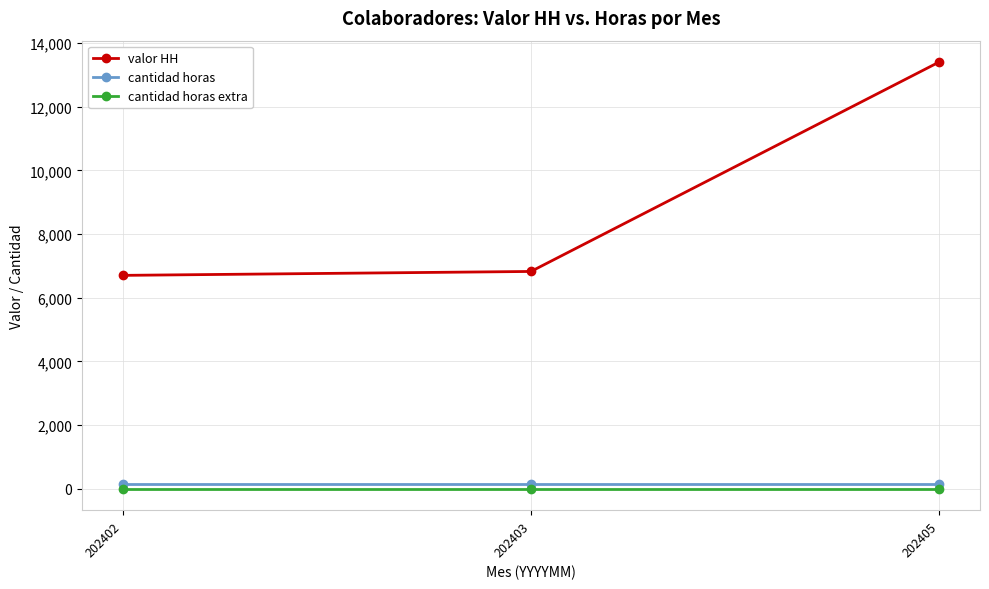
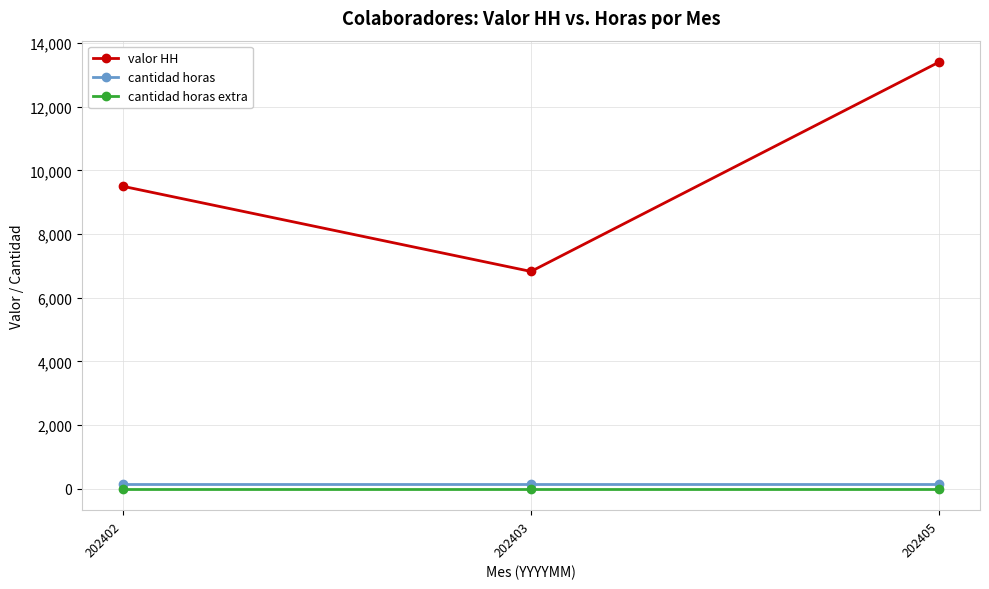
valor HH, 202402: 6,700 -> 9,500
